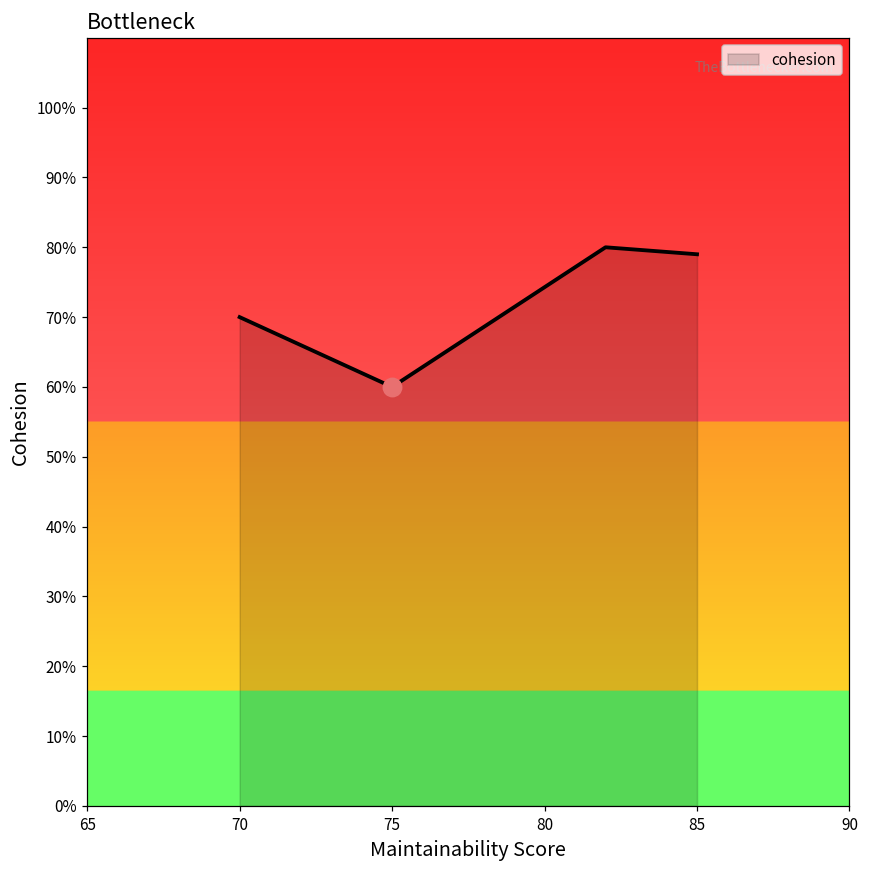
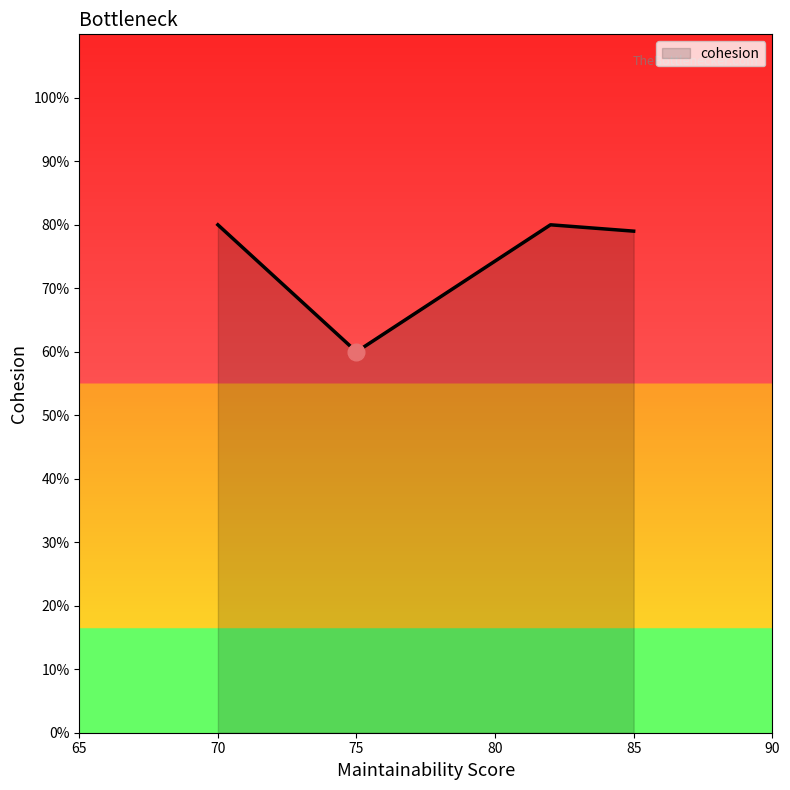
cohesion, 70: 70% -> 80%
